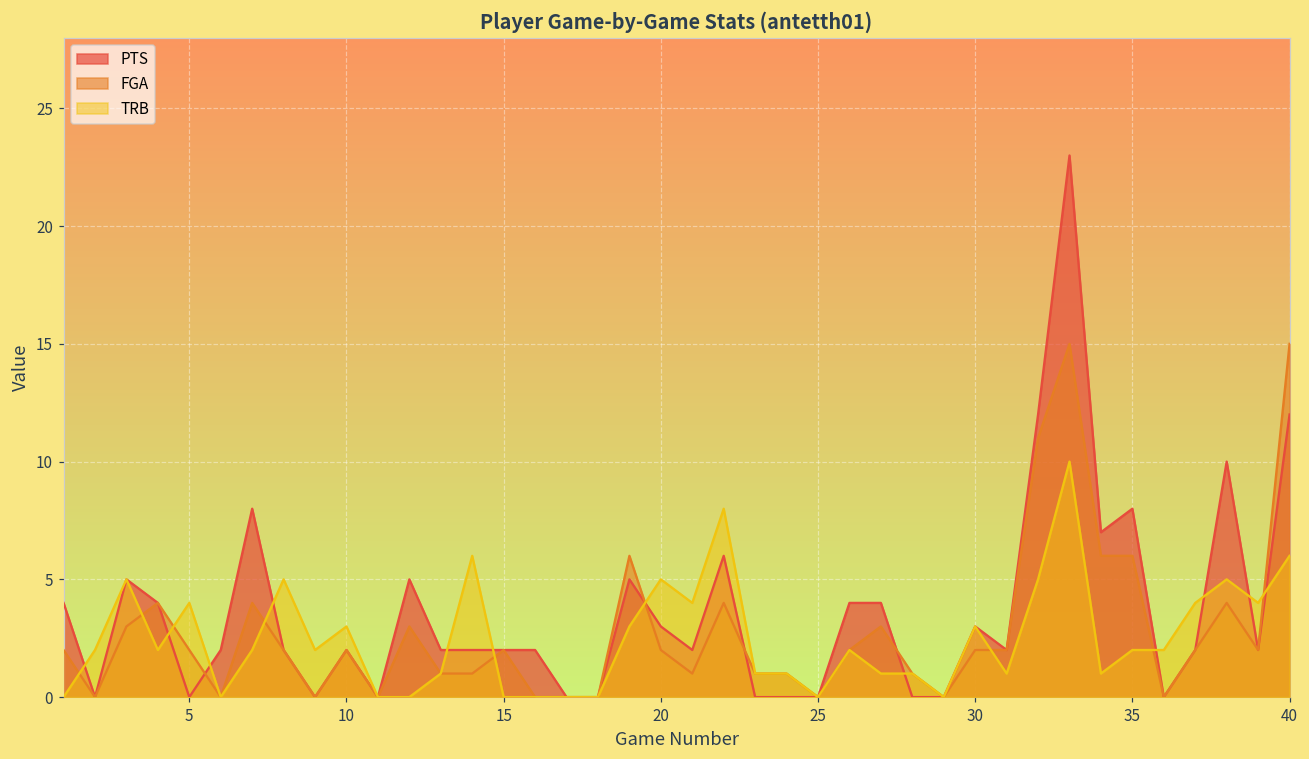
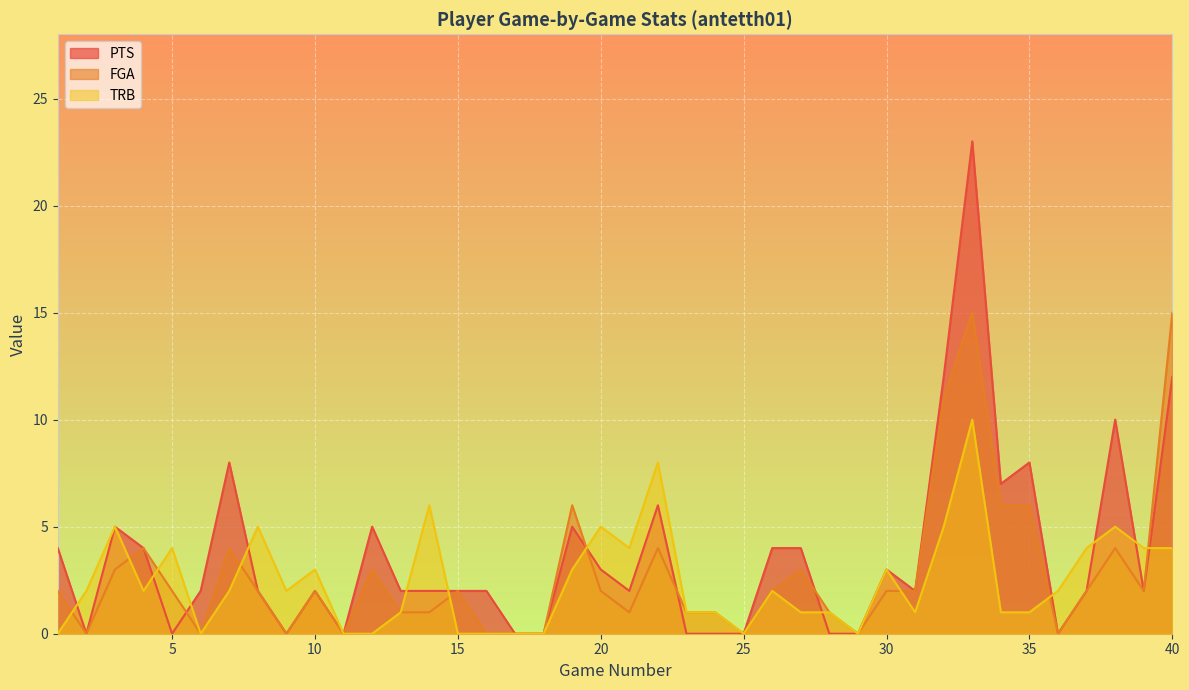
TRB, 35: 2 -> 1
TRB, 40: 6 -> 4
